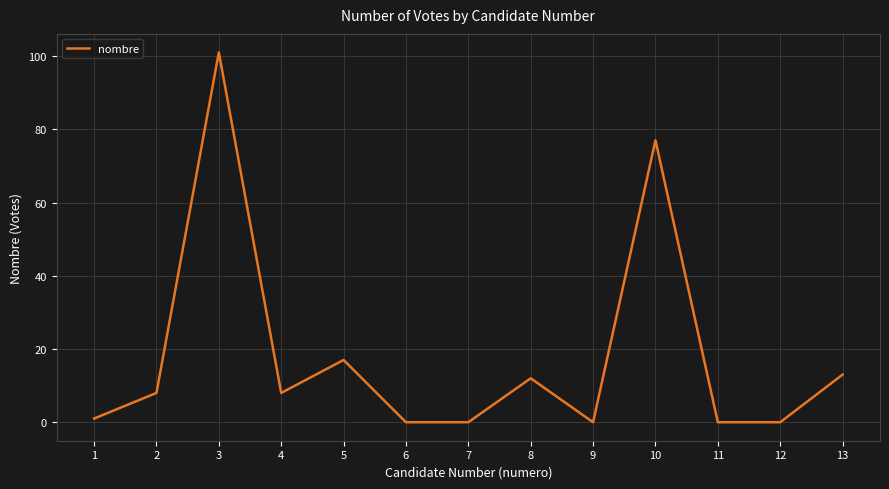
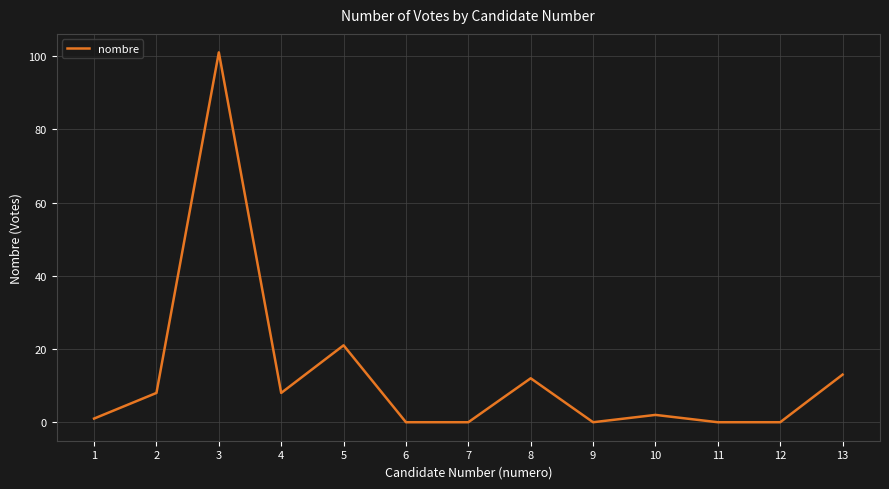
5: 17 -> 21
10: 77 -> 2
